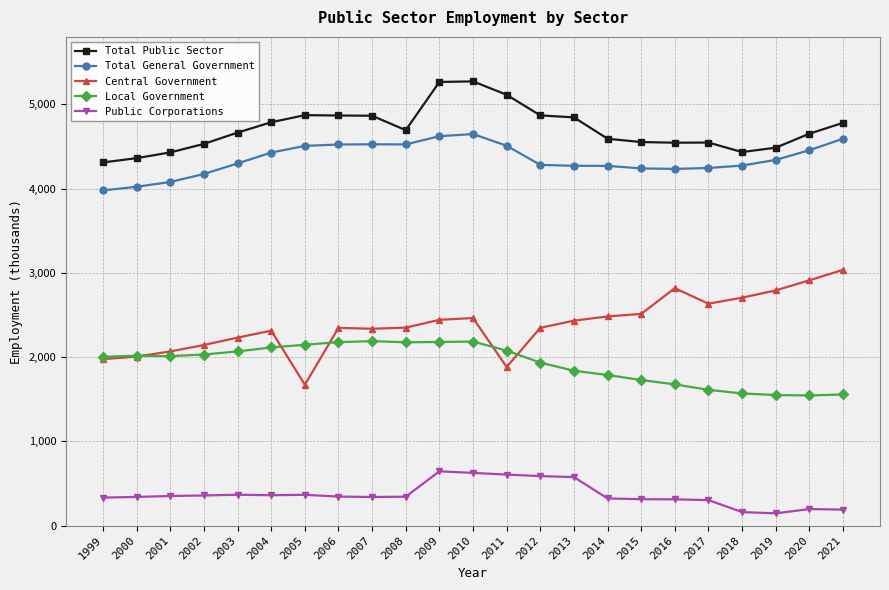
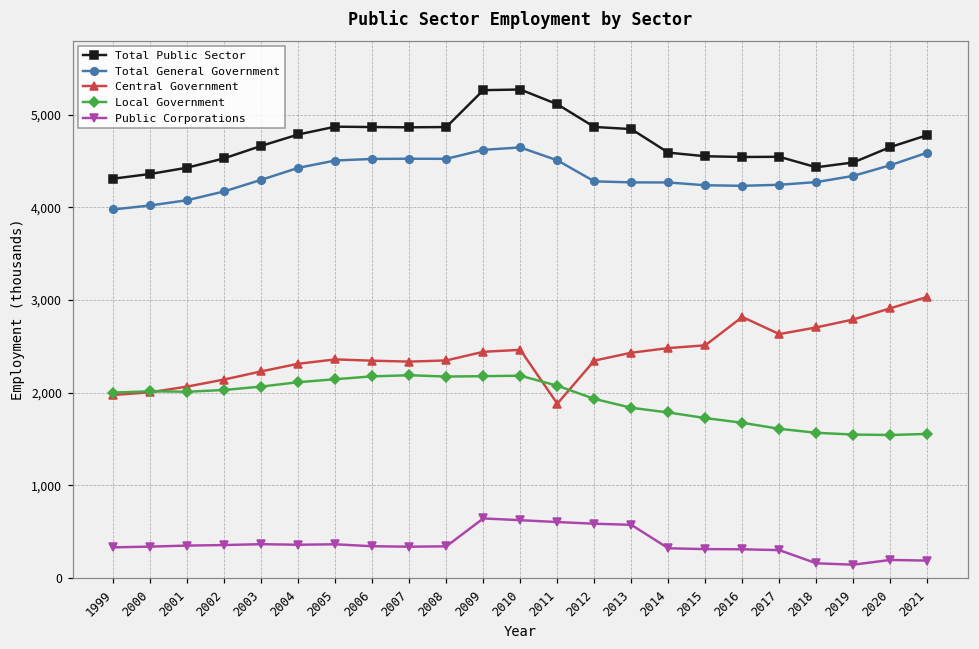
Central Government, 2005: 1,700 -> 2,400
Total Public Sector, 2008: 4,700 -> 4,900
